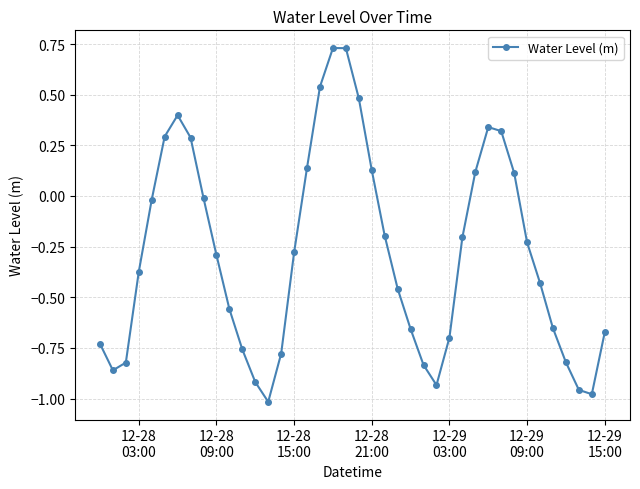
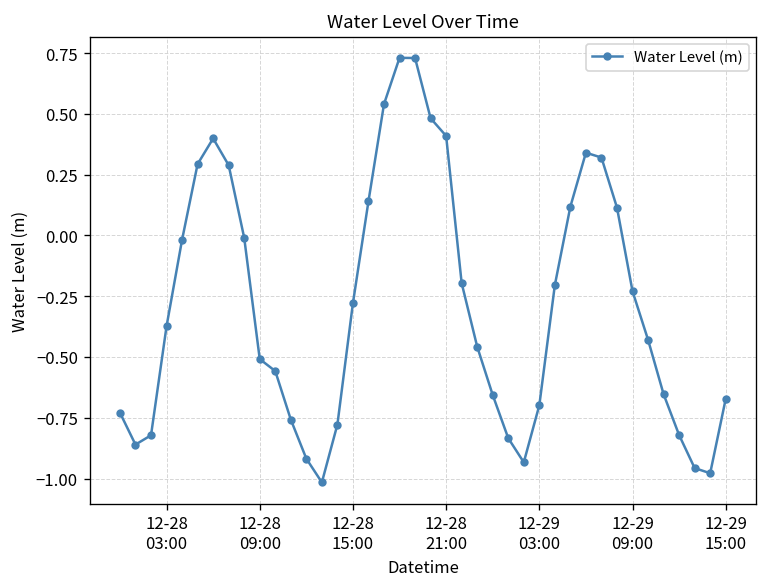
12-28 09:00: -0.29 -> -0.51
12-28 21:00: 0.13 -> 0.41
